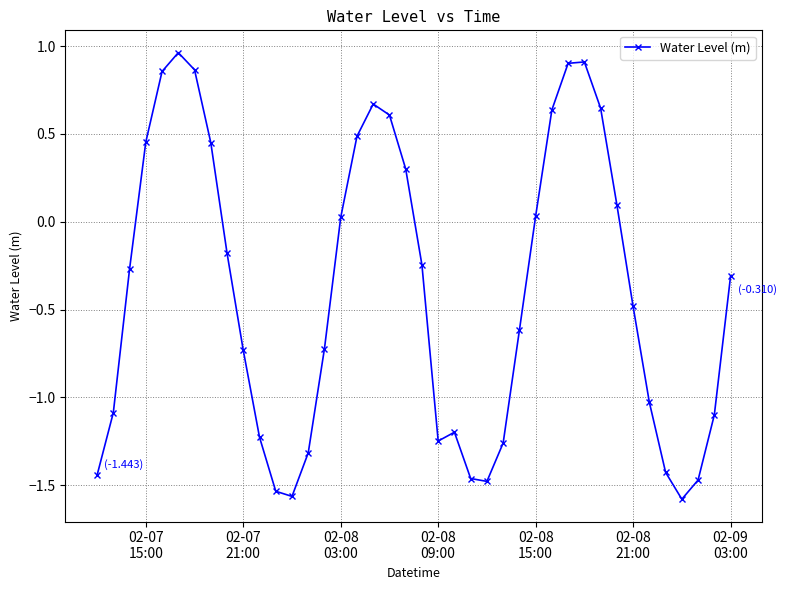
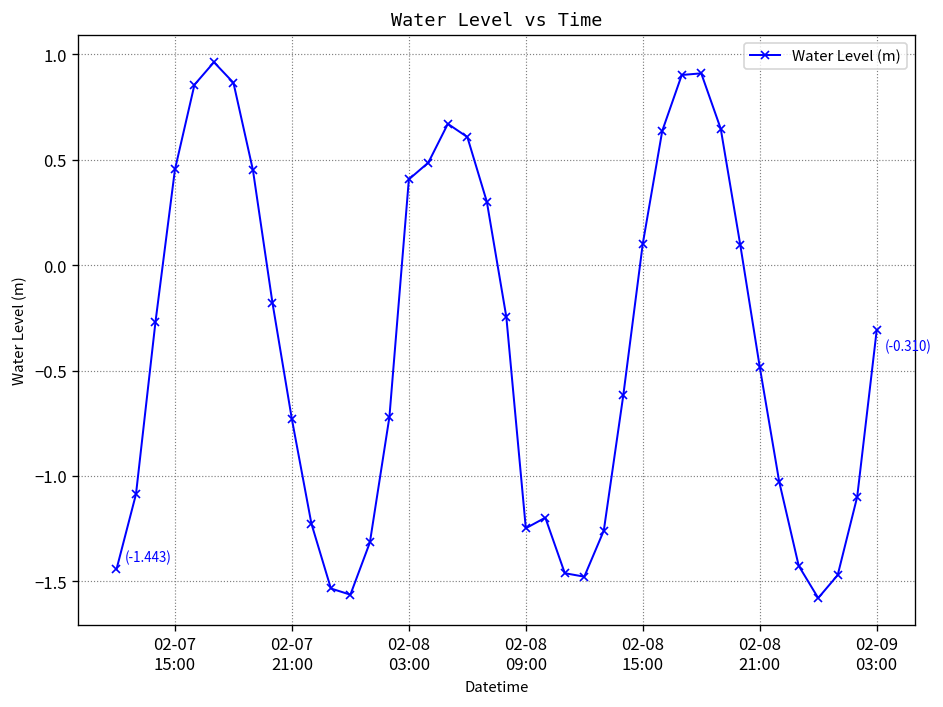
02-08 03:00: 0.02 -> 0.41
02-08 15:00: 0.03 -> 0.10
